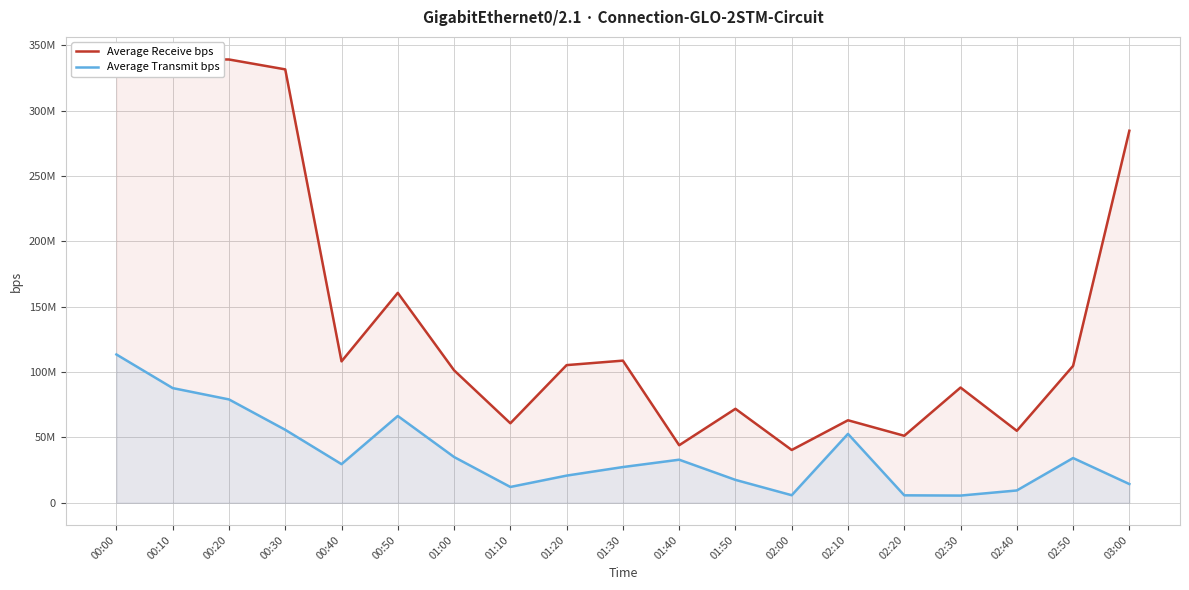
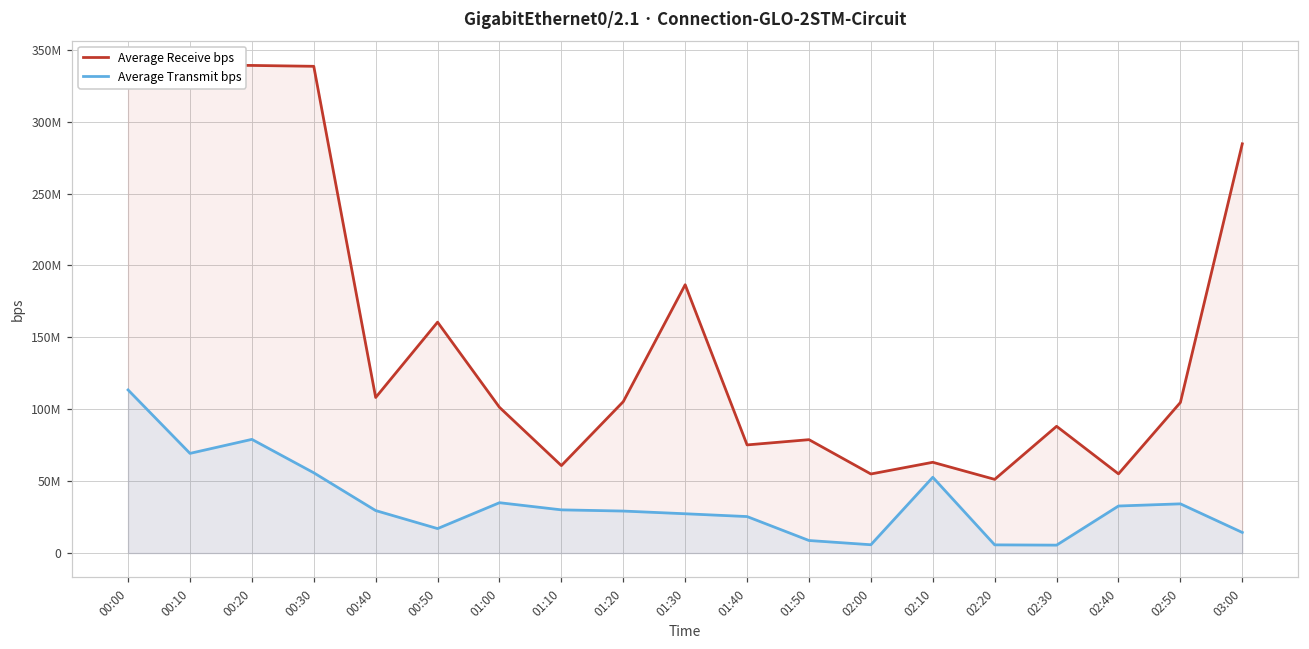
Average Transmit bps, 00:10: 88000000 -> 69000000
Average Receive bps, 00:30: 332000000 -> 339000000
Average Transmit bps, 00:50: 66000000 -> 17000000
Average Transmit bps, 01:10: 12000000 -> 30000000
Average Transmit bps, 01:20: 21000000 -> 29000000
Average Receive bps, 01:30: 109000000 -> 187000000
Average Receive bps, 01:40: 44000000 -> 75000000
Average Transmit bps, 01:40: 33000000 -> 25000000
Average Receive bps, 01:50: 72000000 -> 79000000
Average Transmit bps, 01:50: 18000000 -> 9000000
Average Receive bps, 02:00: 40000000 -> 55000000
Average Transmit bps, 02:40: 9000000 -> 33000000
